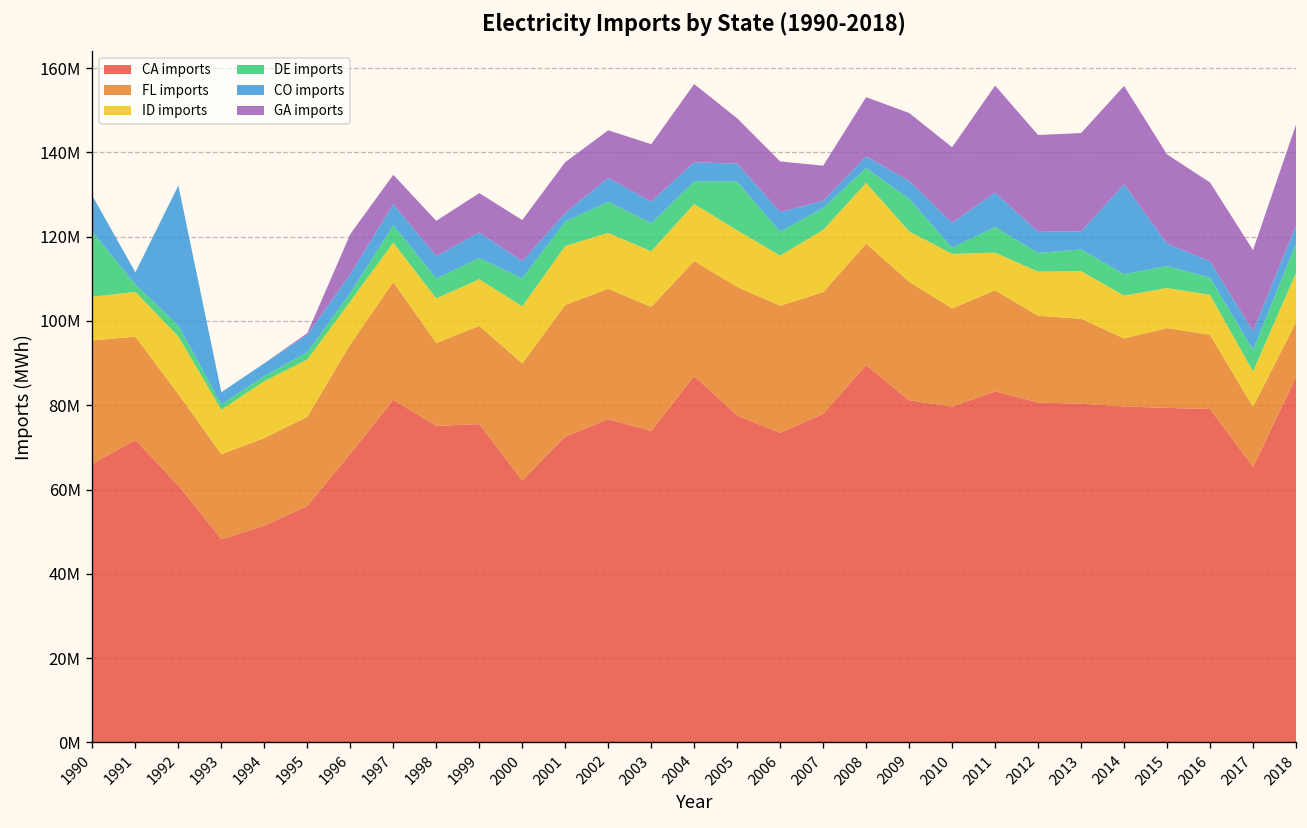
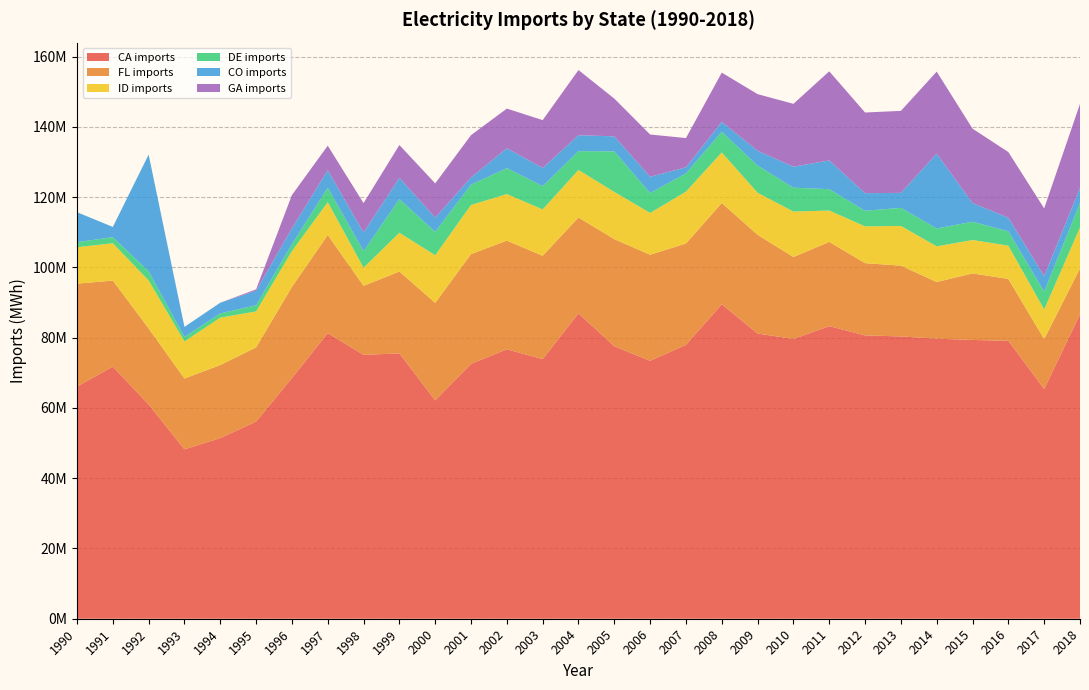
DE imports, 1990: 15000000 -> 1000000
ID imports, 1995: 14000000 -> 10000000
ID imports, 1998: 11000000 -> 5000000
DE imports, 1999: 5000000 -> 10000000
DE imports, 2008: 4000000 -> 6000000
DE imports, 2010: 1000000 -> 7000000
